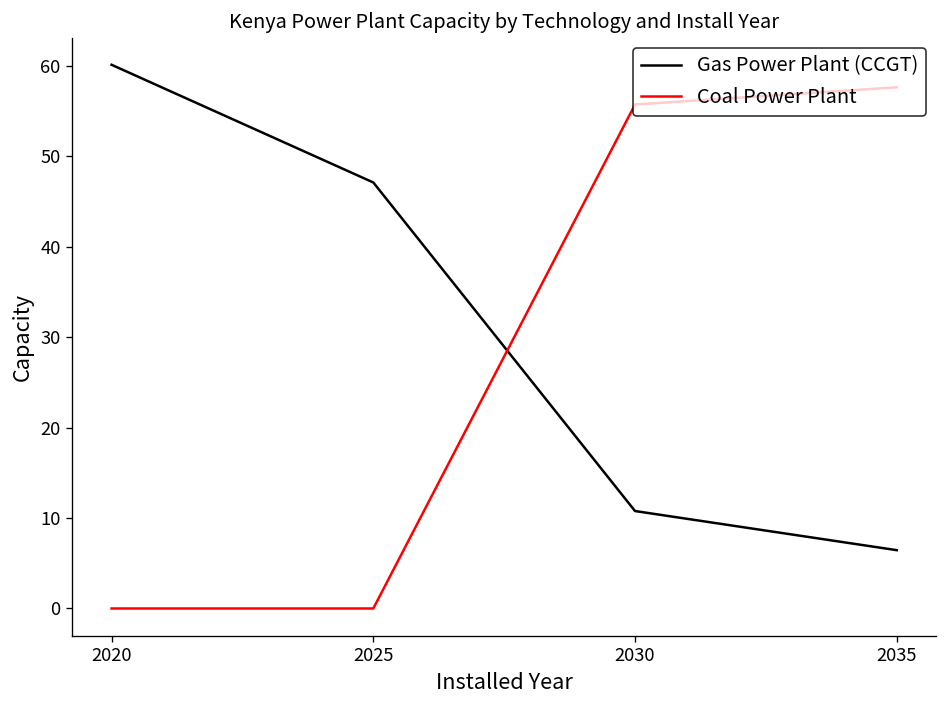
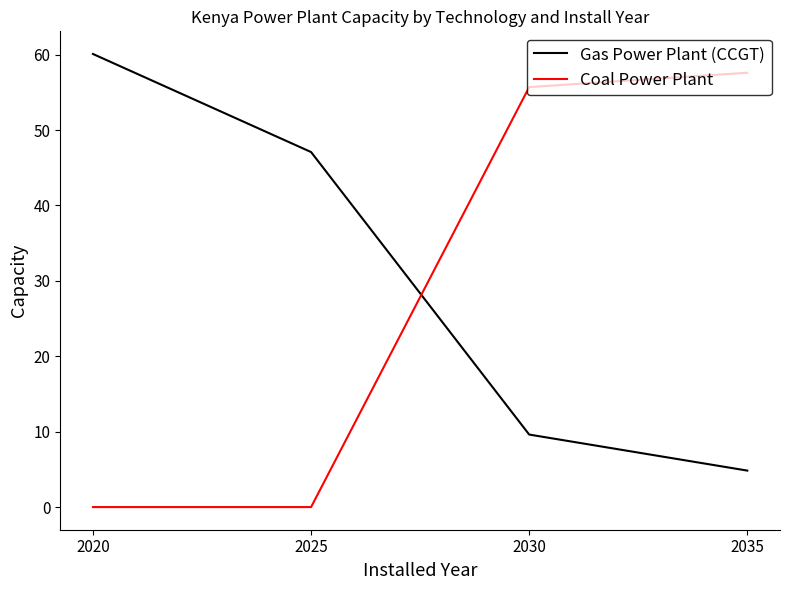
Gas Power Plant (CCGT), 2030: 11 -> 10
Gas Power Plant (CCGT), 2035: 6 -> 5
